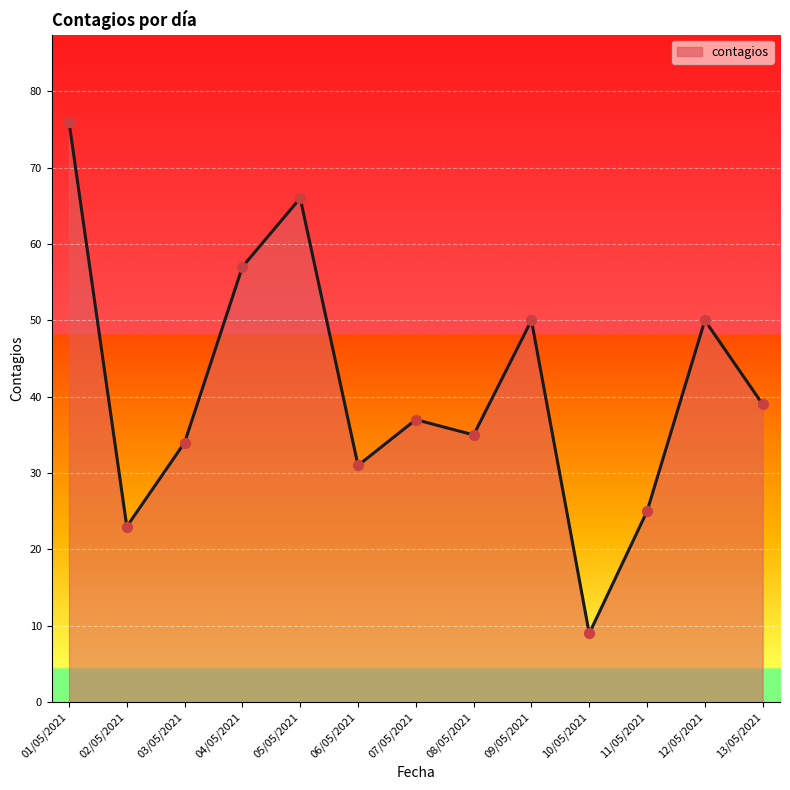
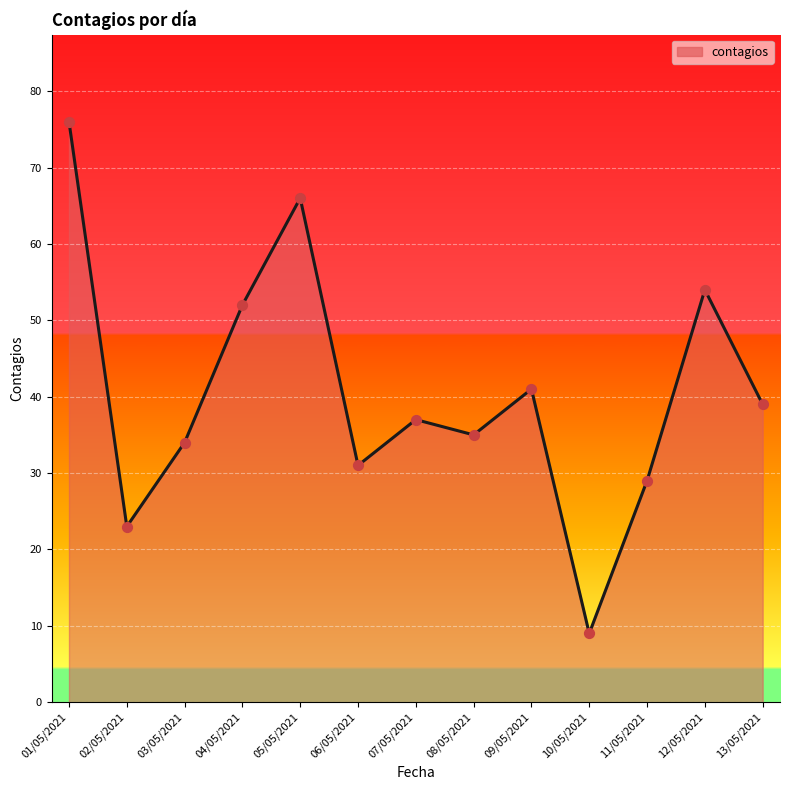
04/05/2021: 57 -> 52
09/05/2021: 50 -> 41
11/05/2021: 25 -> 29
12/05/2021: 50 -> 54
